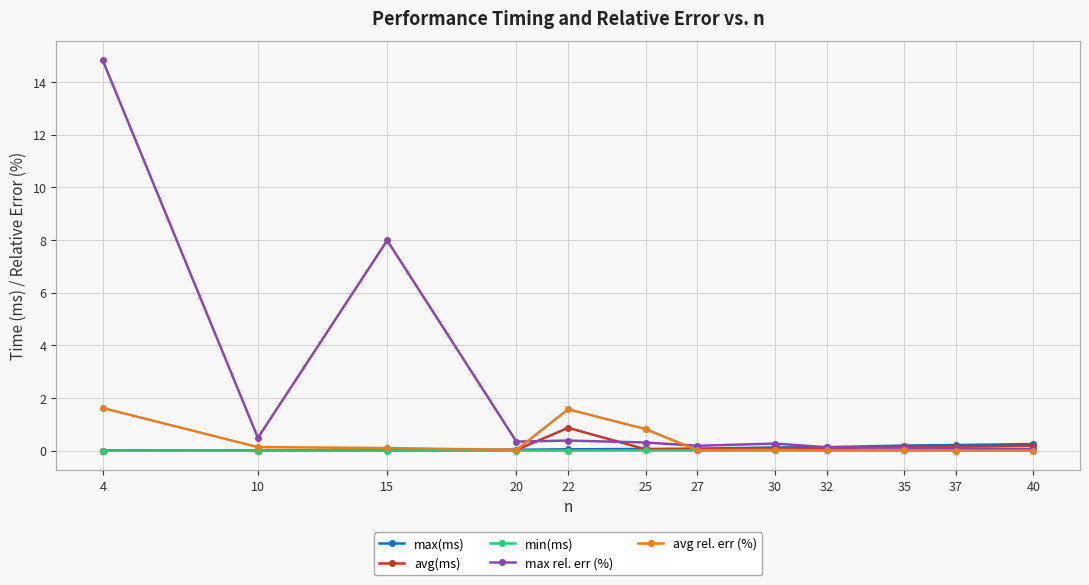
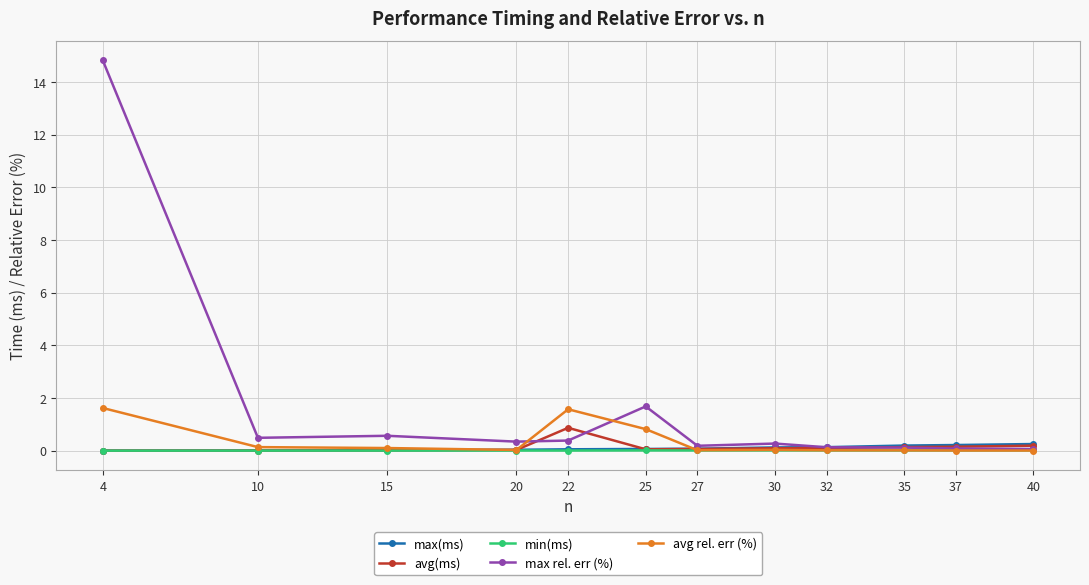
max rel. err (%), 15: 8.0 -> 0.6
max rel. err (%), 25: 0.3 -> 1.7
